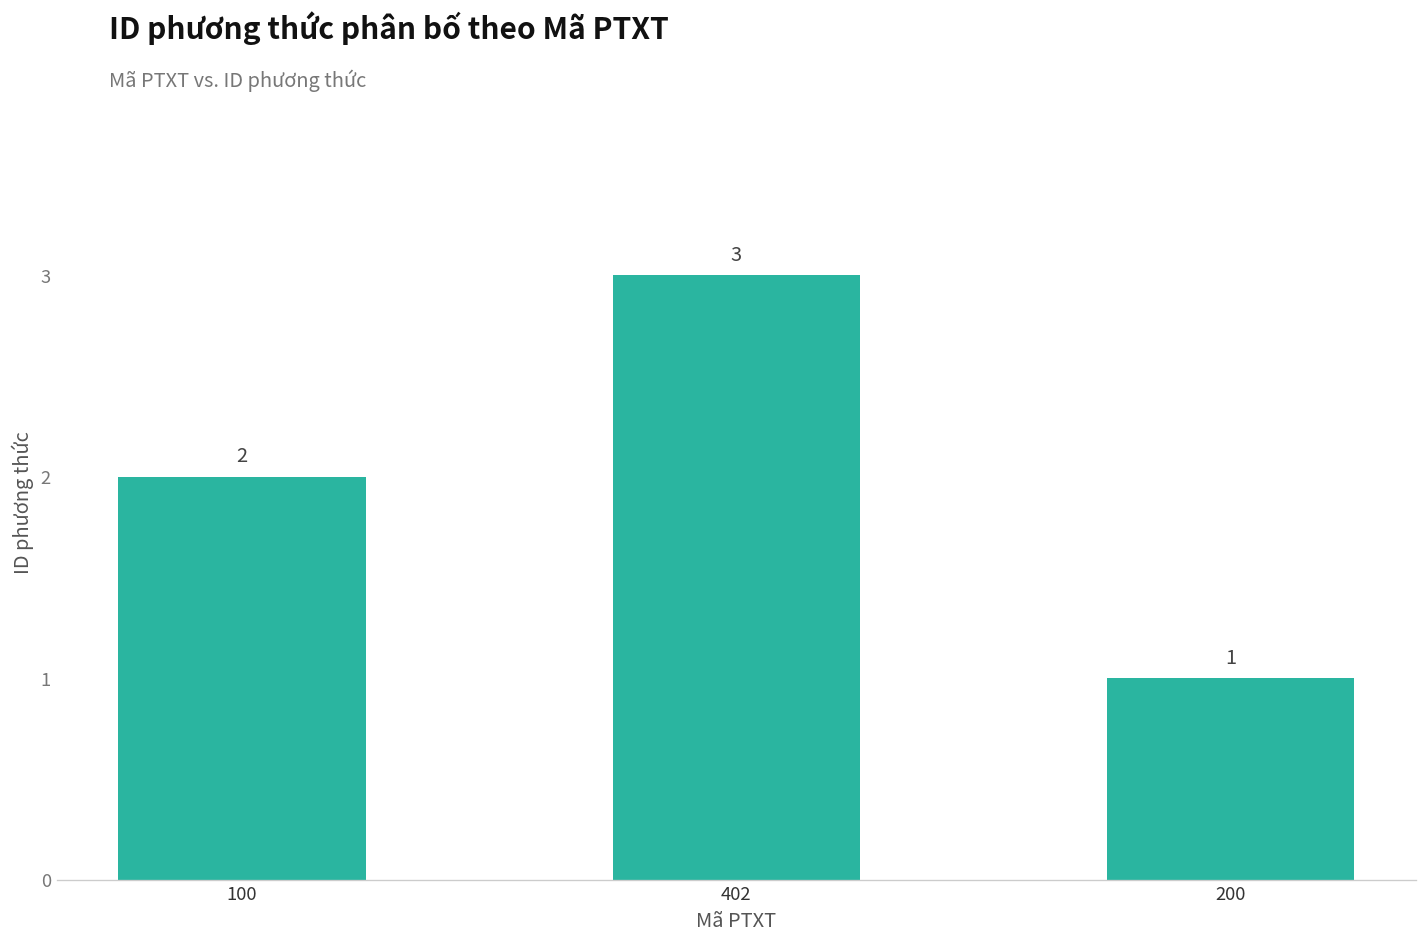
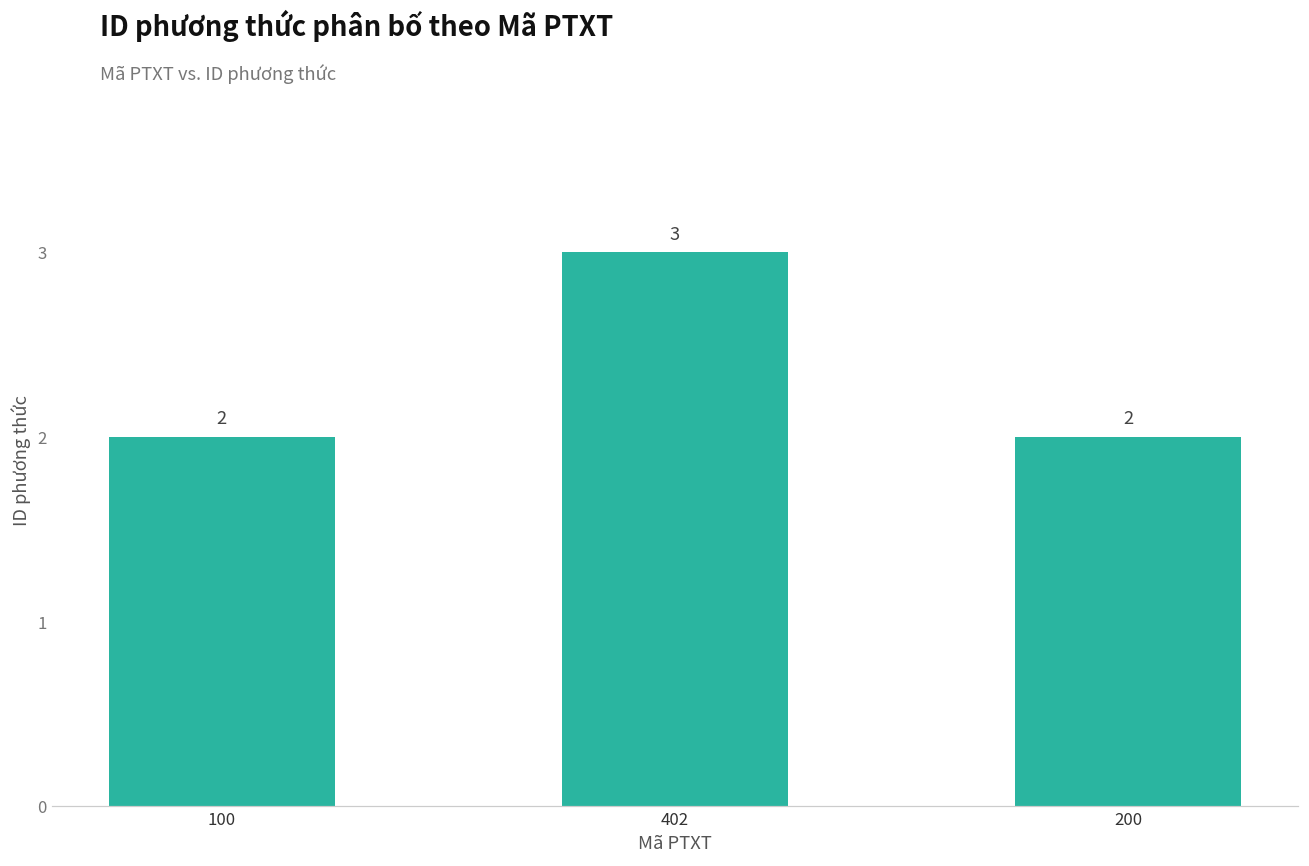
200: 1 -> 2
